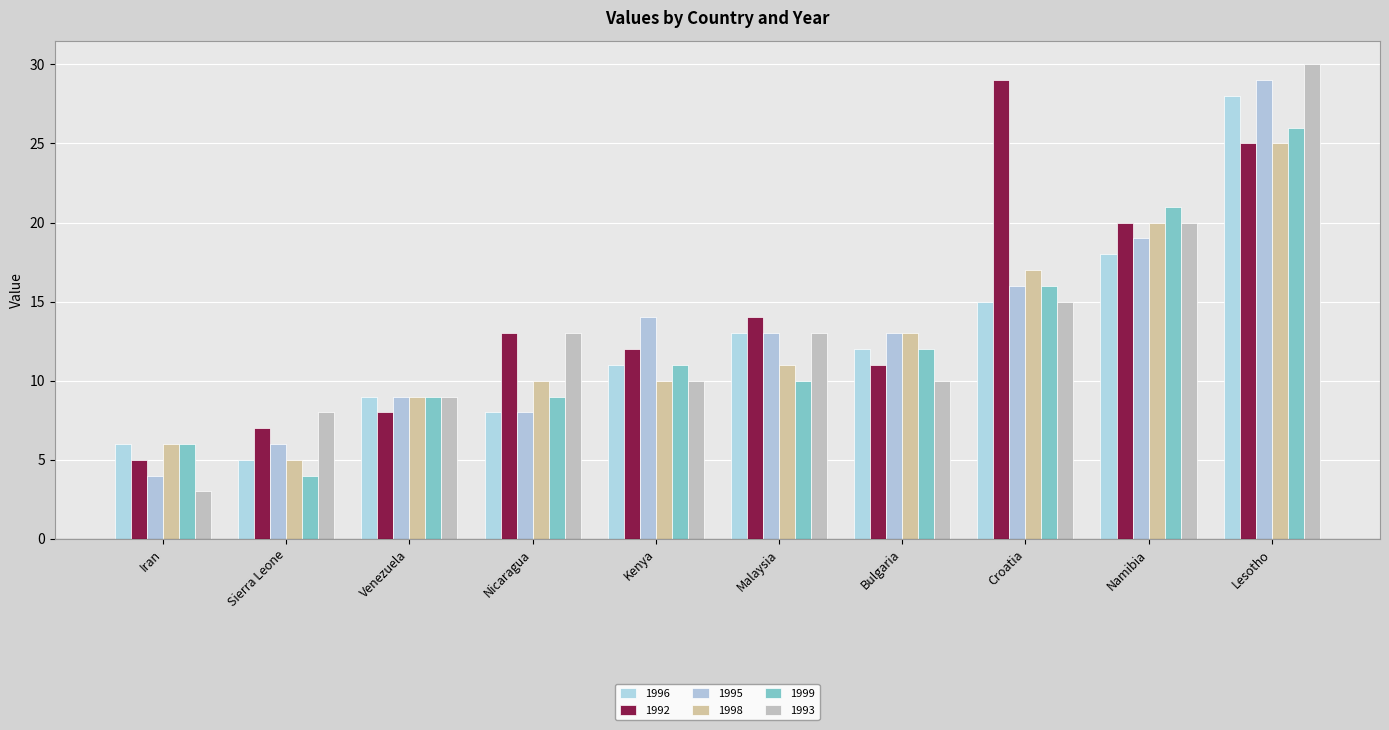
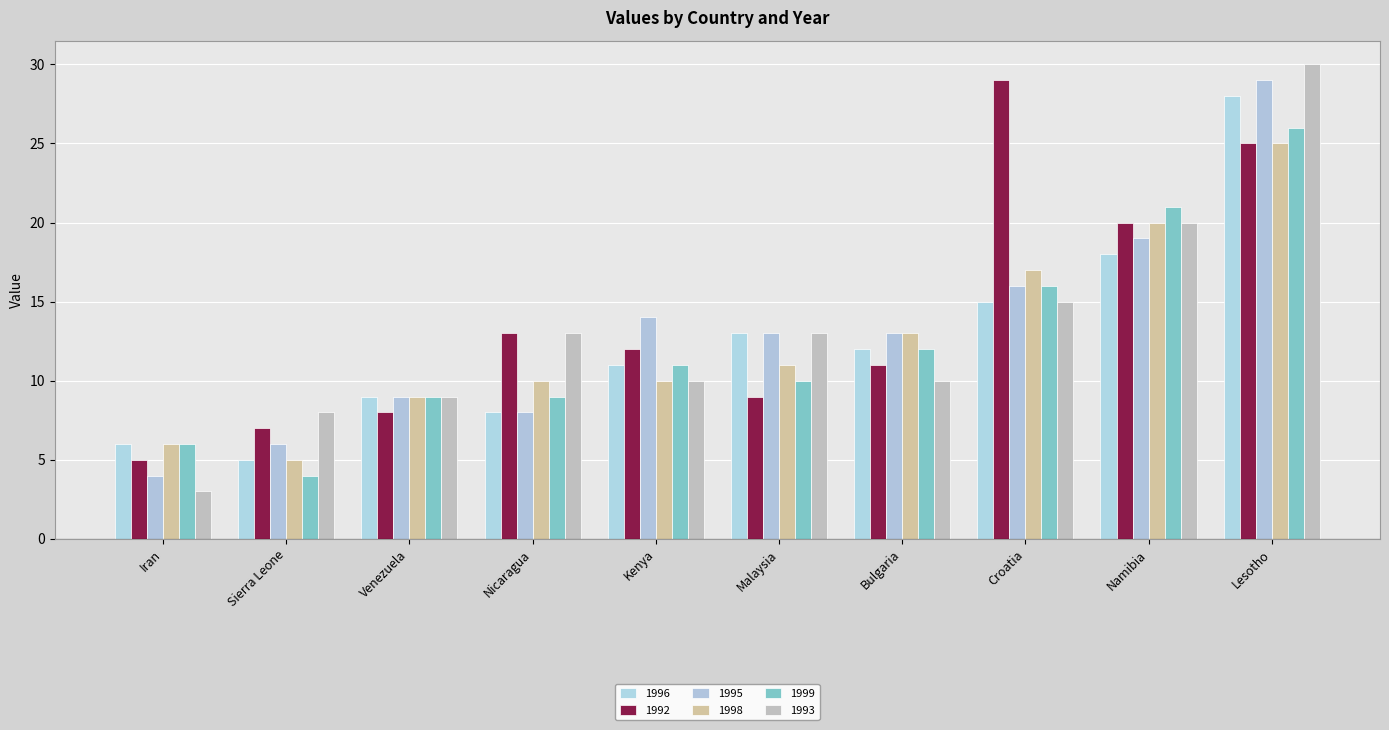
1992, Malaysia: 14 -> 9
